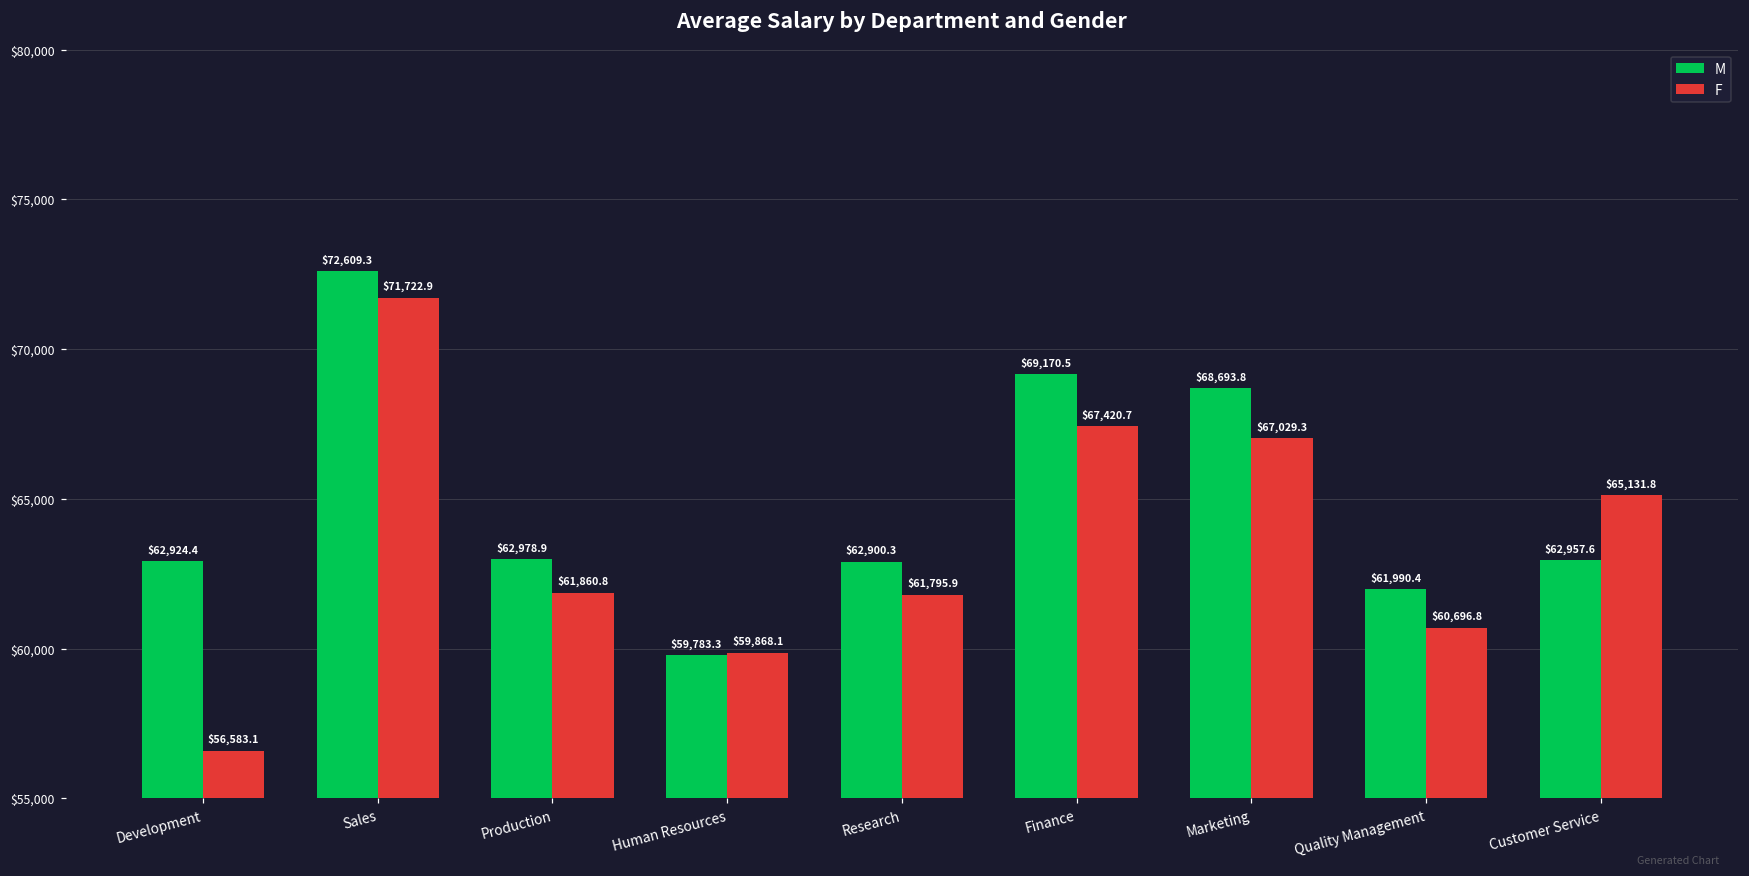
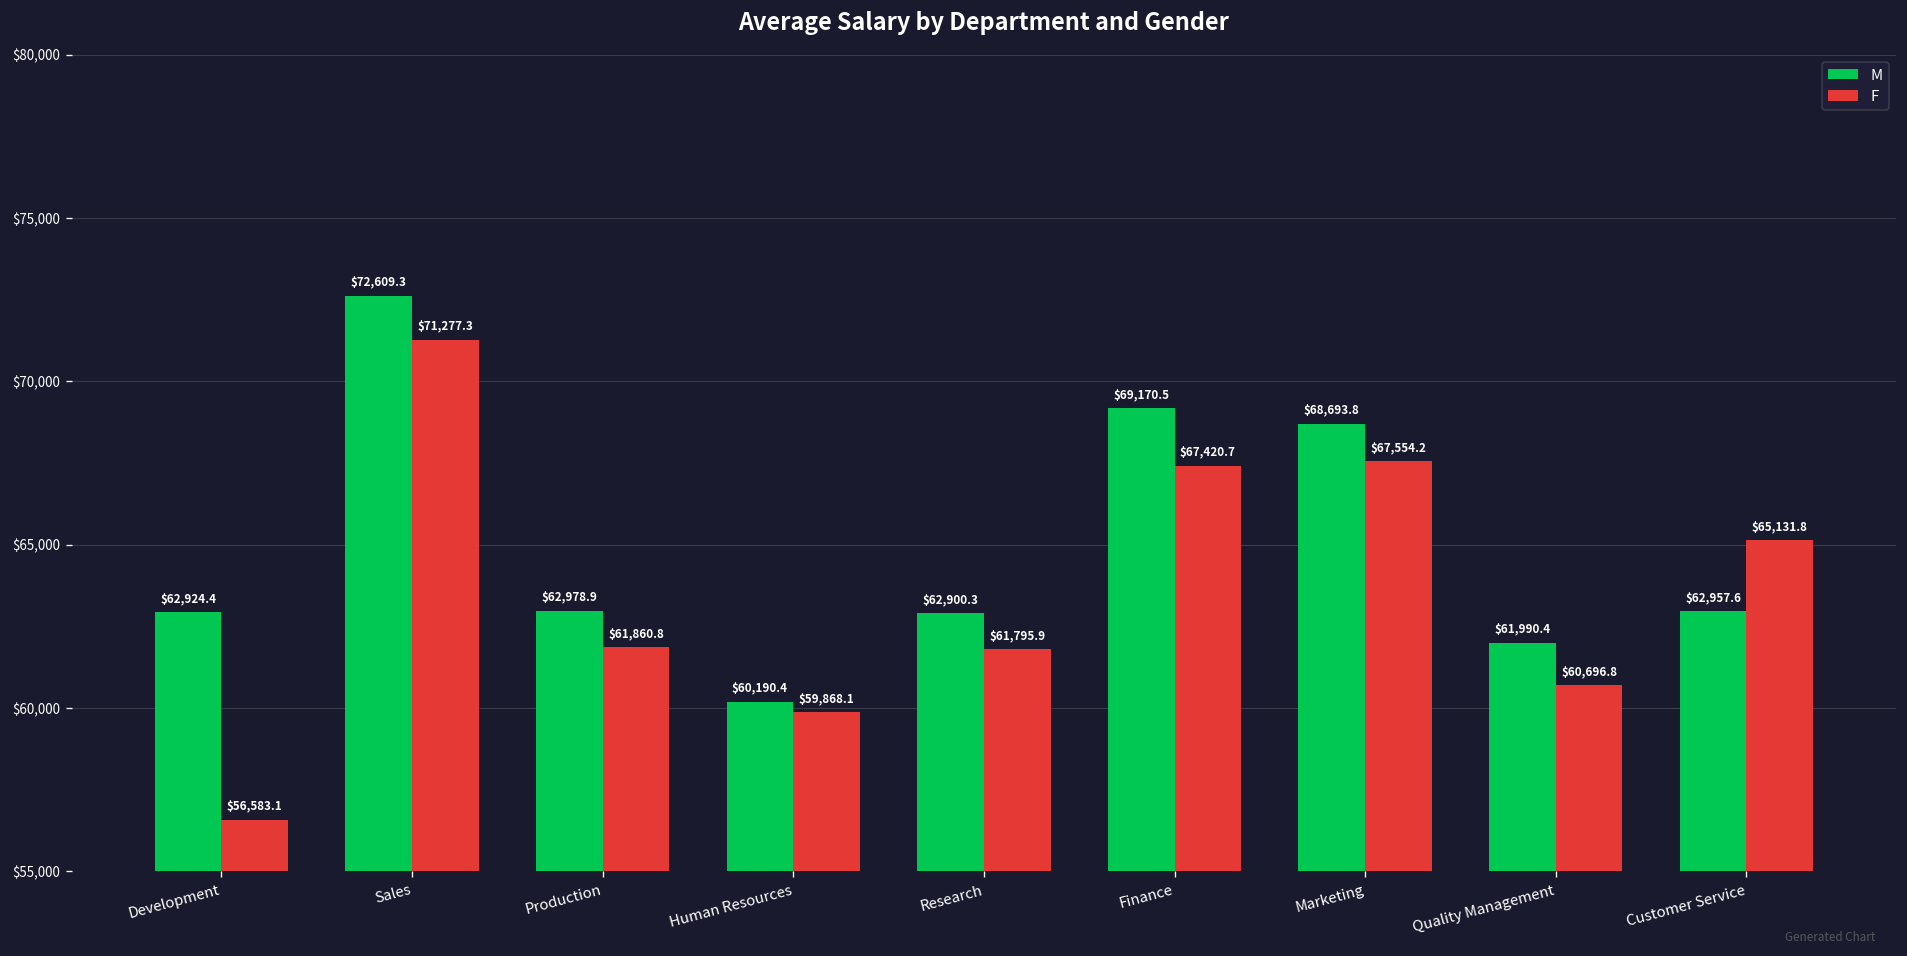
F, Sales: $71,722.9 -> $71,277.3
M, Human Resources: $59,783.3 -> $60,190.4
F, Marketing: $67,029.3 -> $67,554.2
